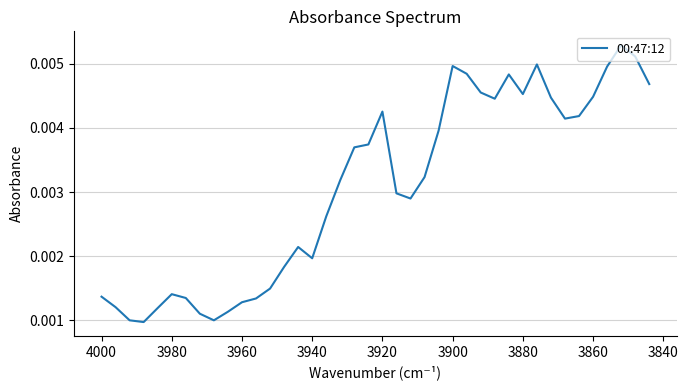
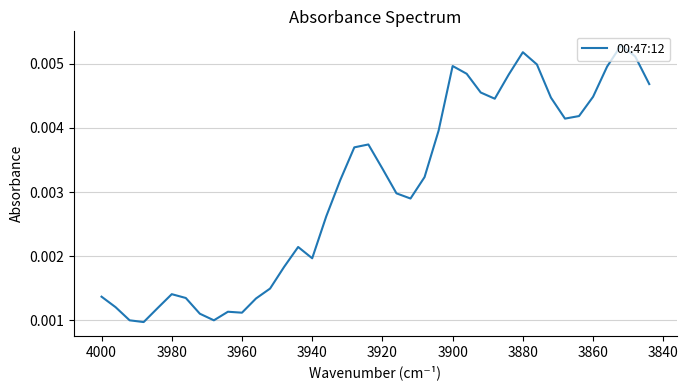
3960: 0.0013 -> 0.0011
3920: 0.0043 -> 0.0034
3880: 0.0045 -> 0.0052
